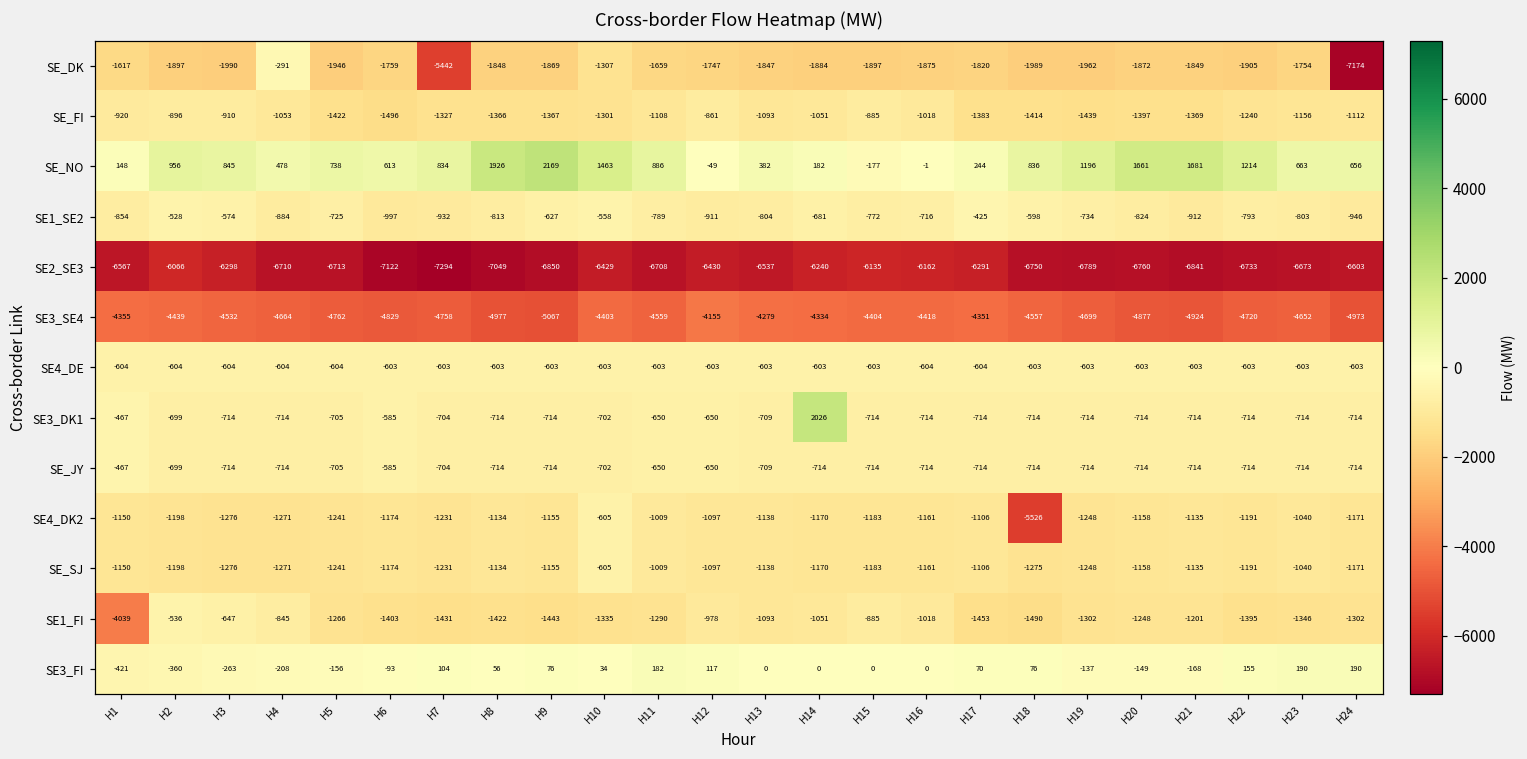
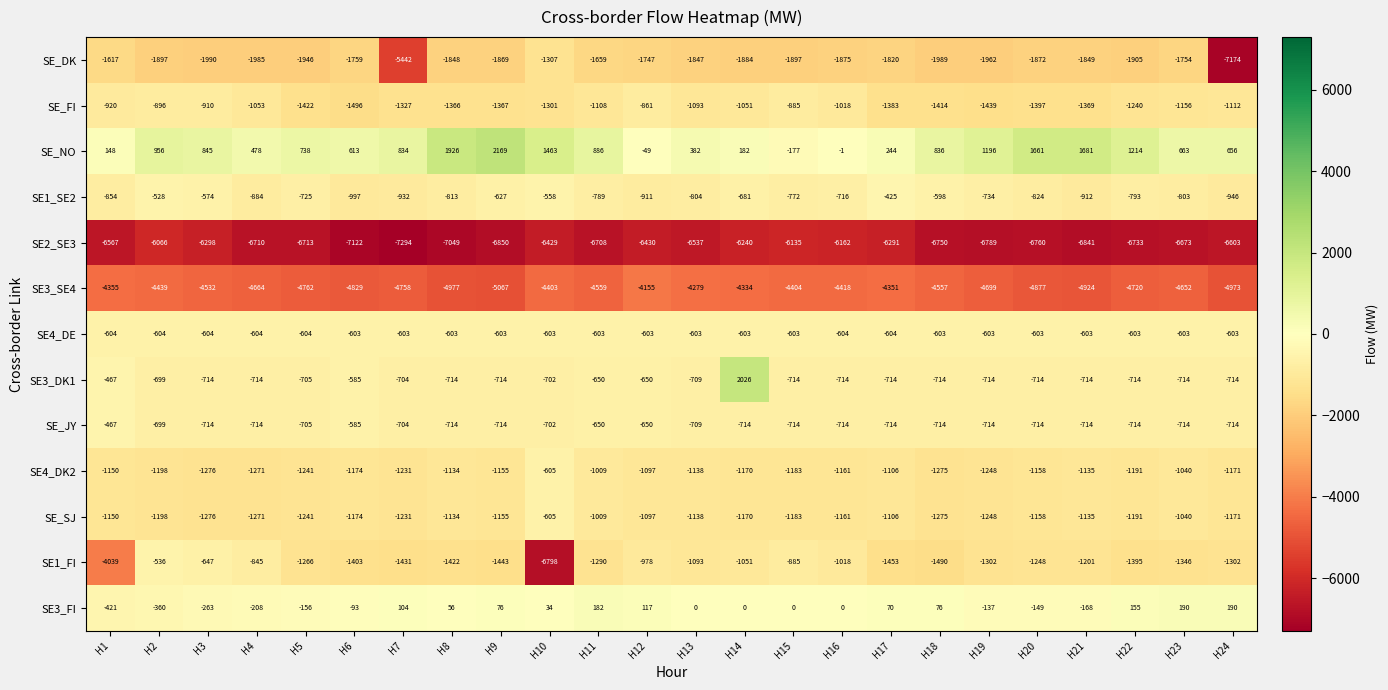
SE_DK, H4: -291 -> -1985
SE4_DK2, H18: -5526 -> -1275
SE1_FI, H10: -1335 -> -6798
